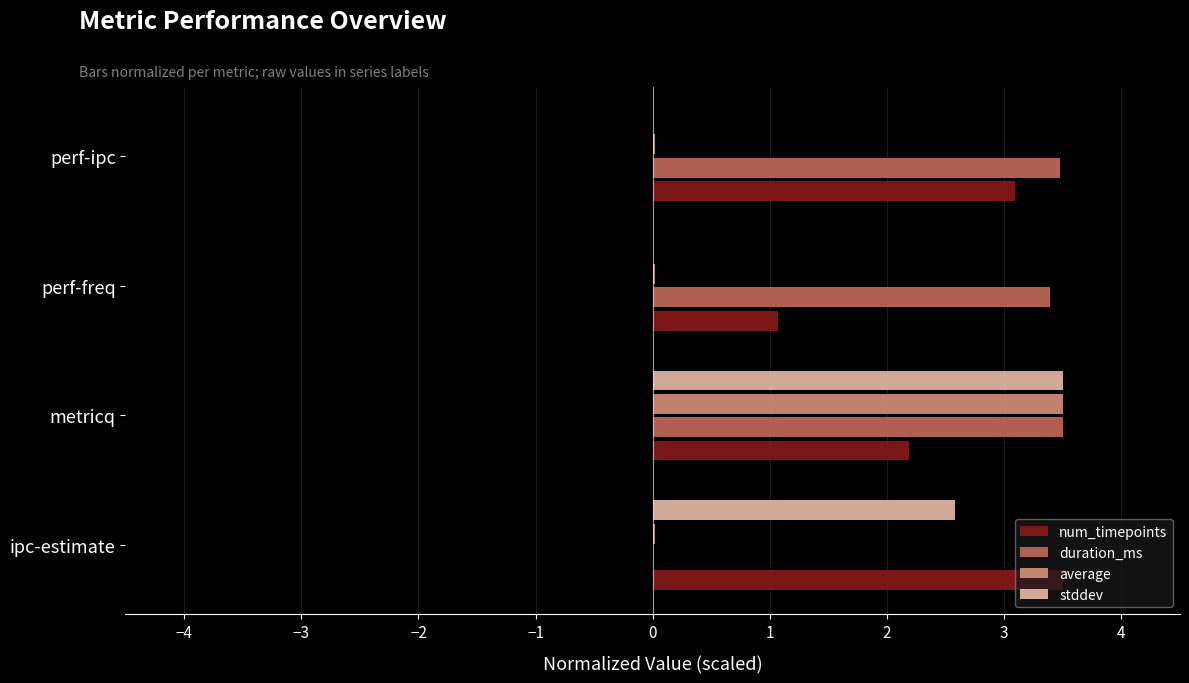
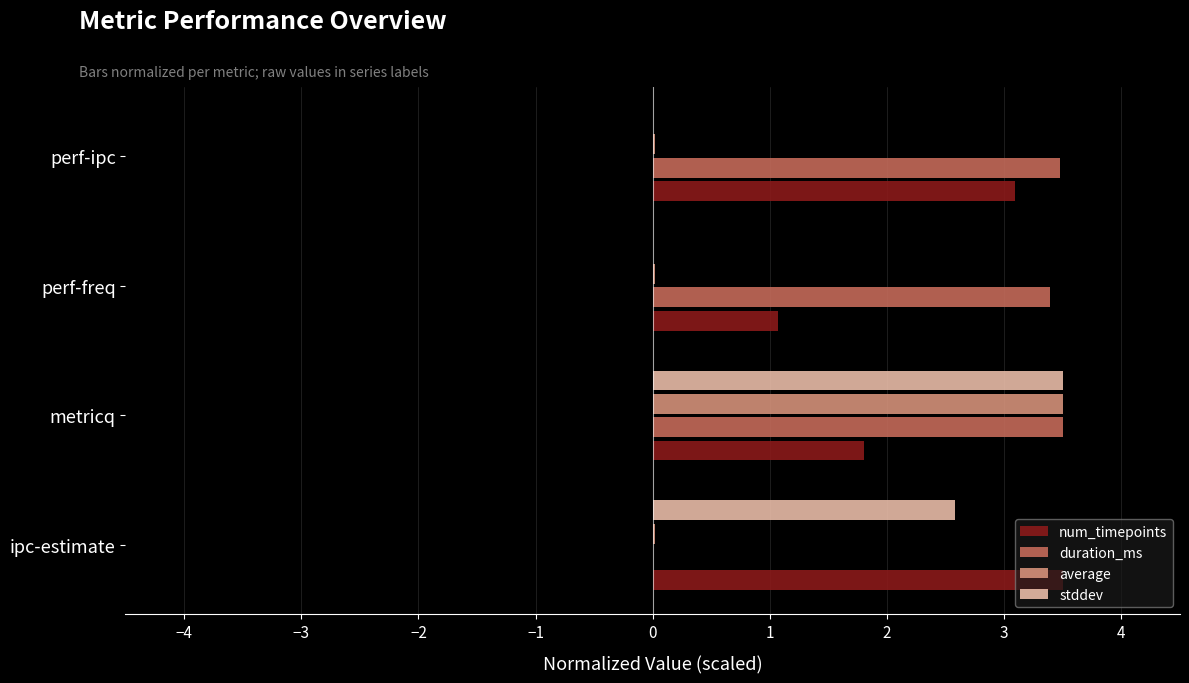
num_timepoints, metricq: 2.19 -> 1.80
